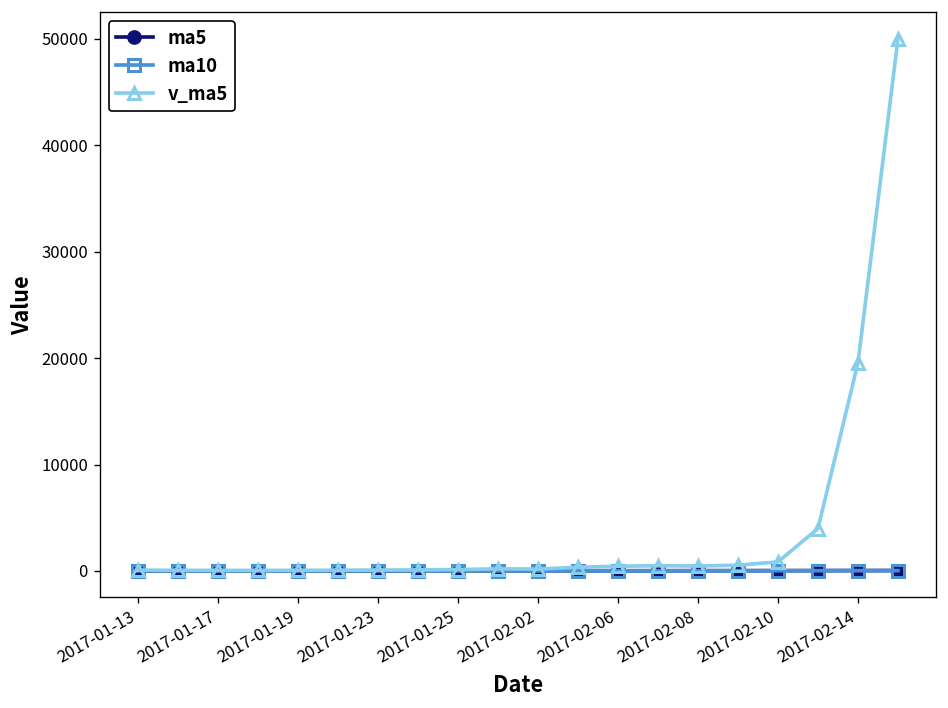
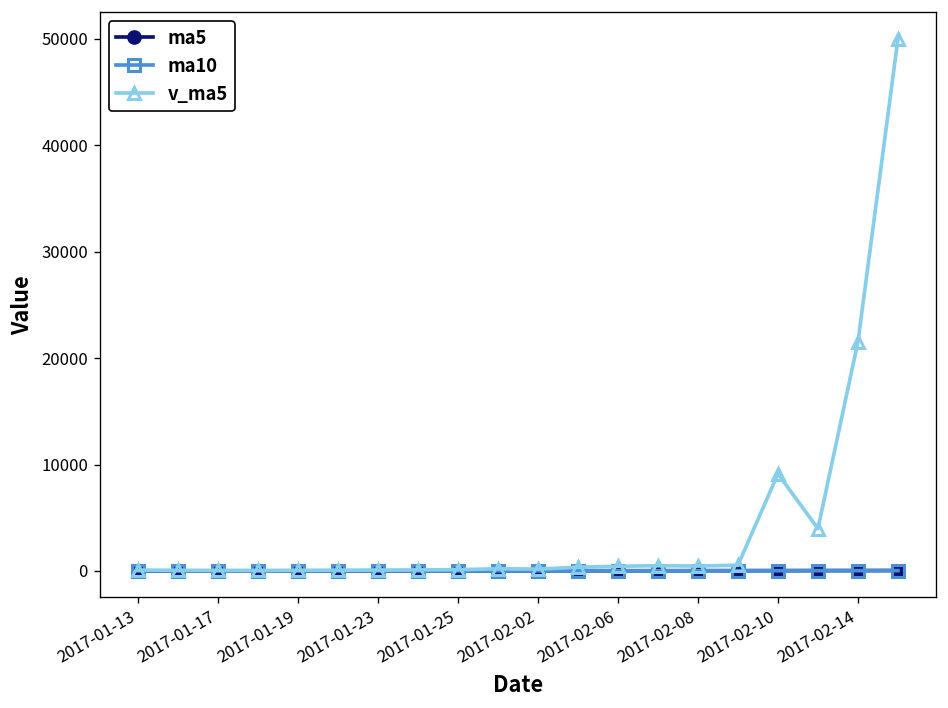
v_ma5, 2017-02-10: 1000 -> 9000
v_ma5, 2017-02-14: 20000 -> 22000
